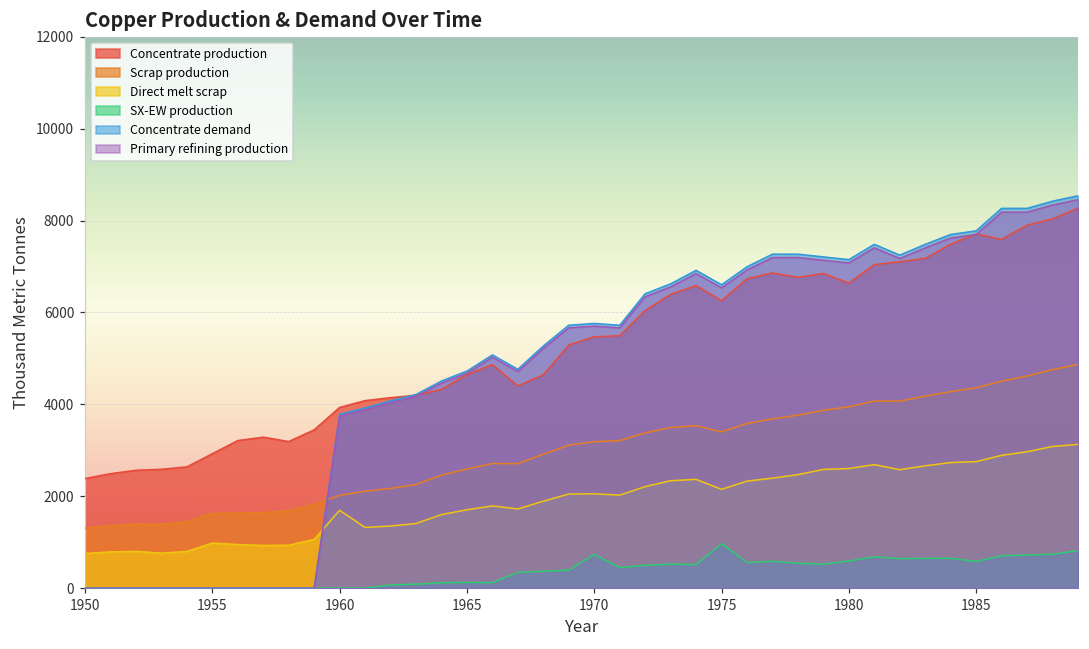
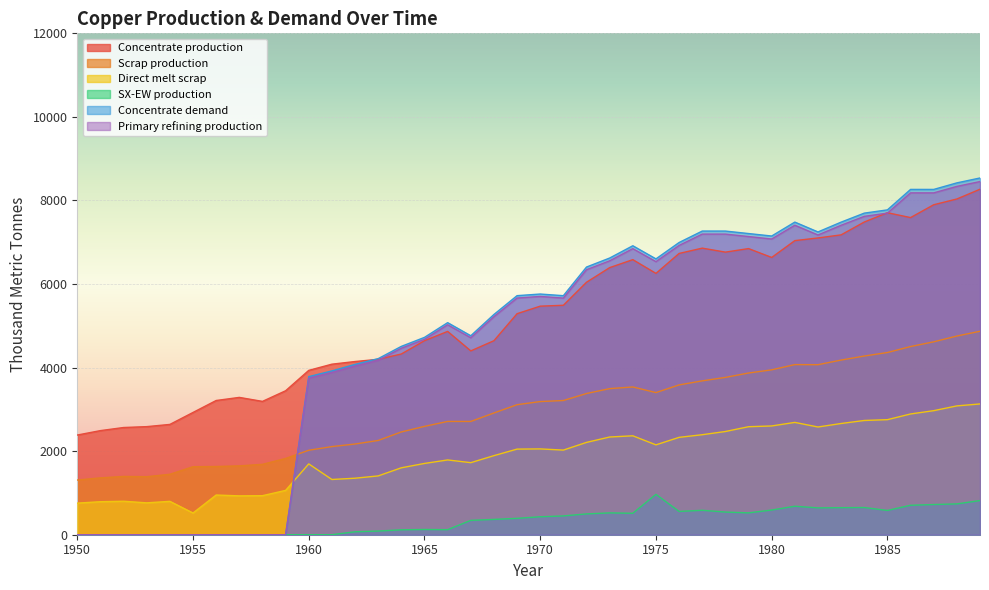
Direct melt scrap, 1955: 1000 -> 500
SX-EW production, 1970: 700 -> 400
